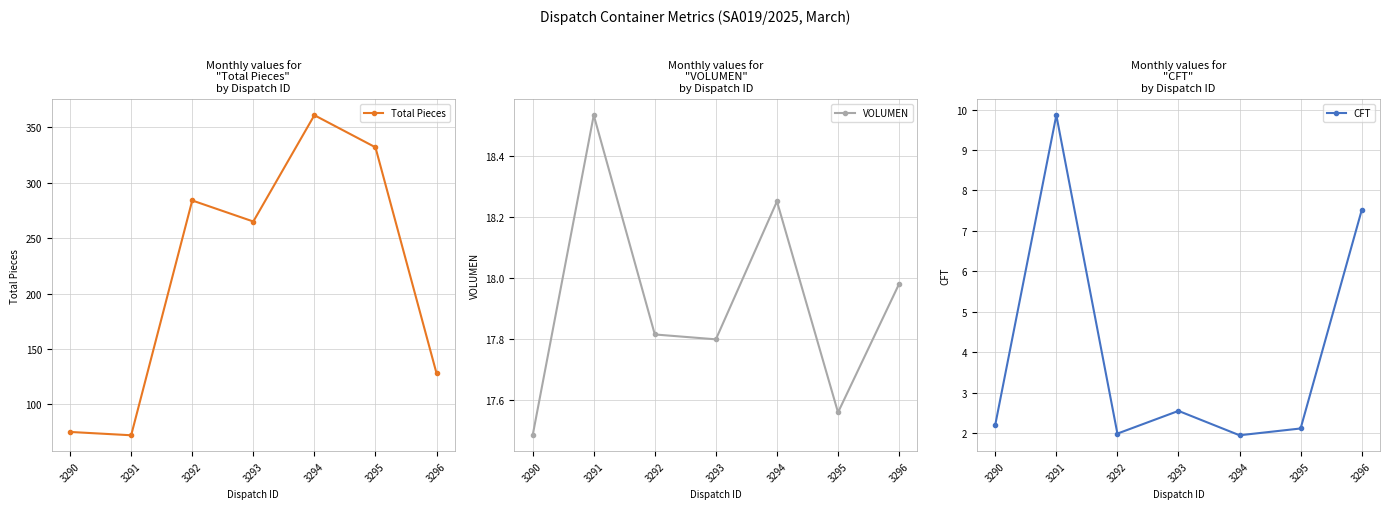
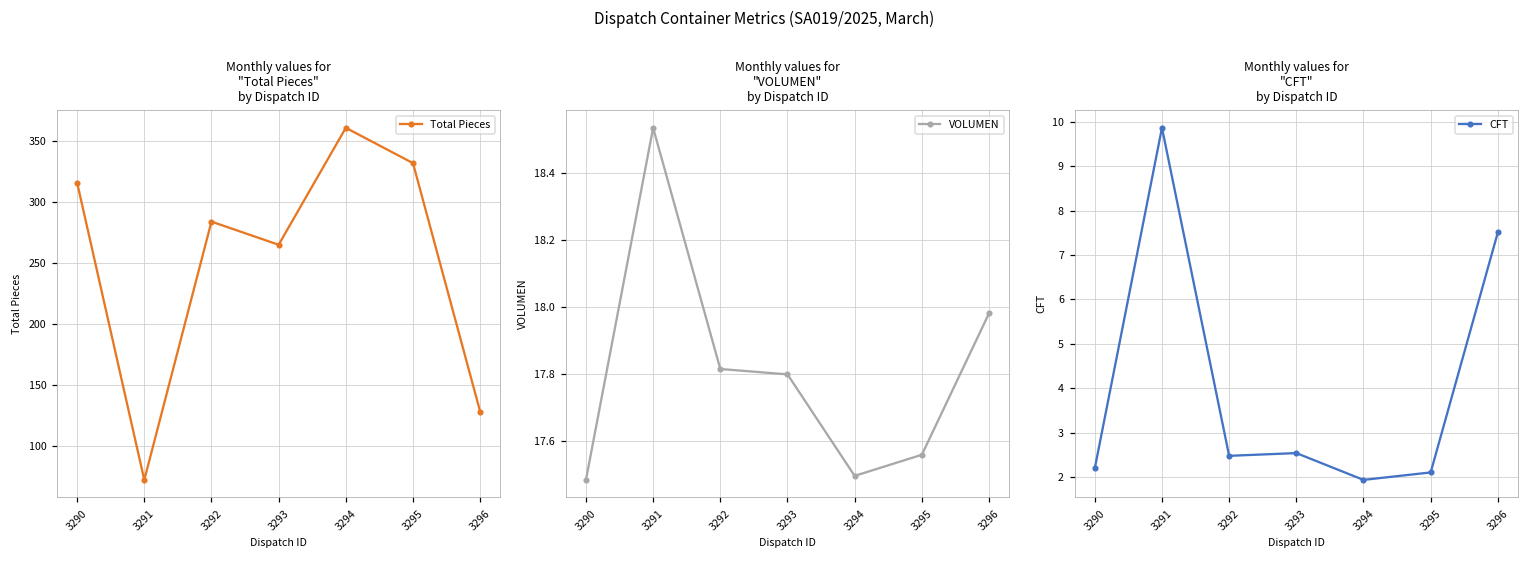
Monthly values for "Total Pieces" by Dispatch ID, 3290: 75 -> 316
Monthly values for "VOLUMEN" by Dispatch ID, 3294: 18.25 -> 17.50
Monthly values for "CFT" by Dispatch ID, 3292: 2.0 -> 2.5
